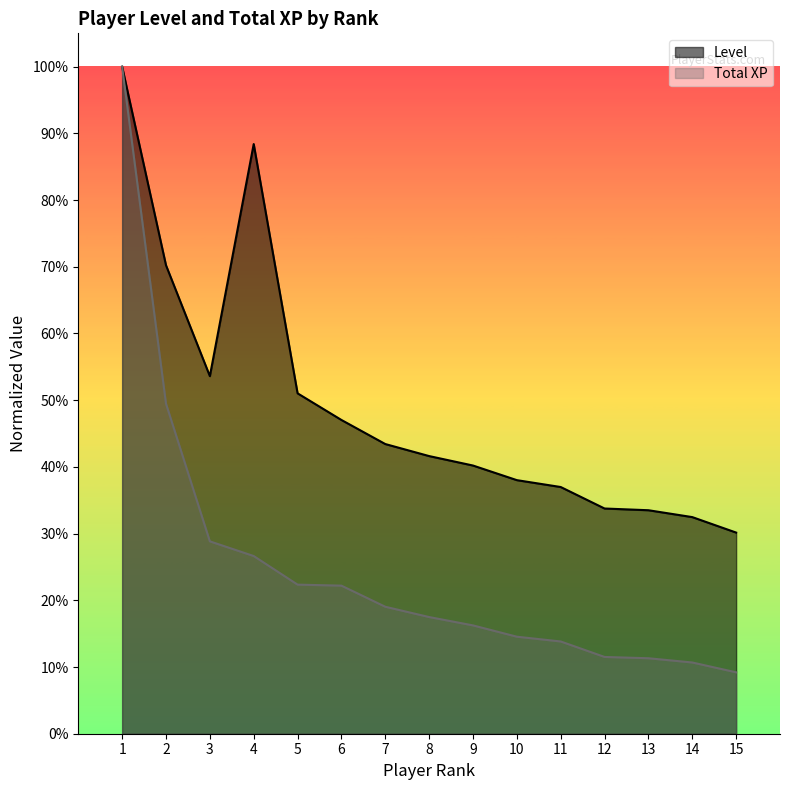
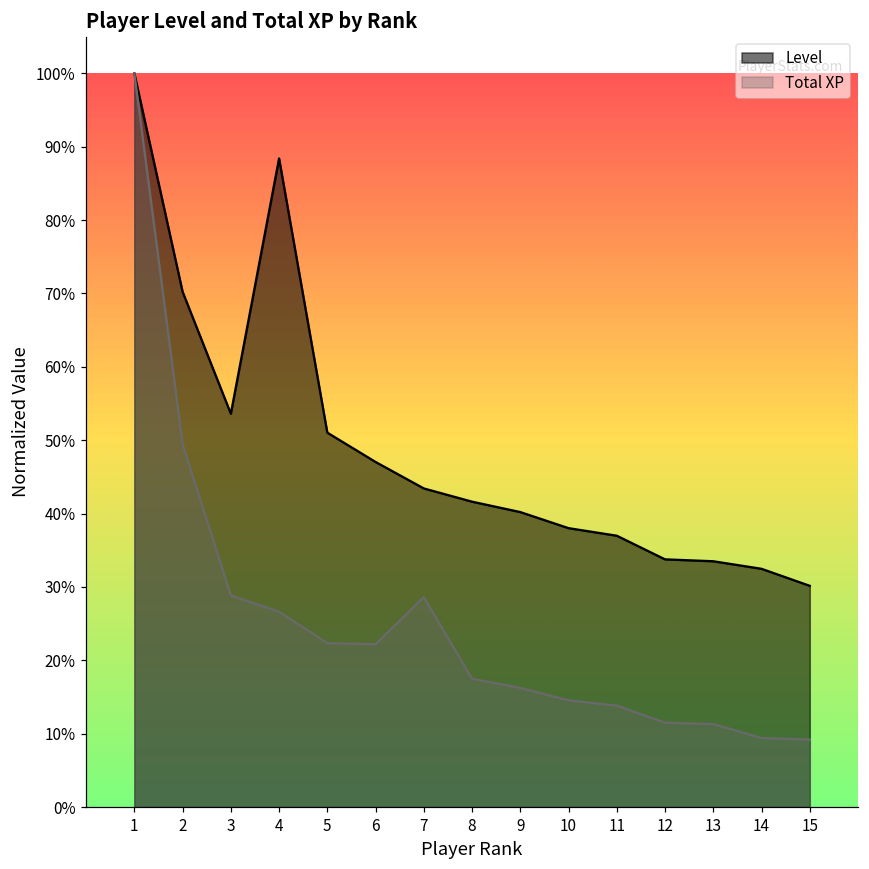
Total XP, 7: 19% -> 29%
Total XP, 14: 11% -> 9%
